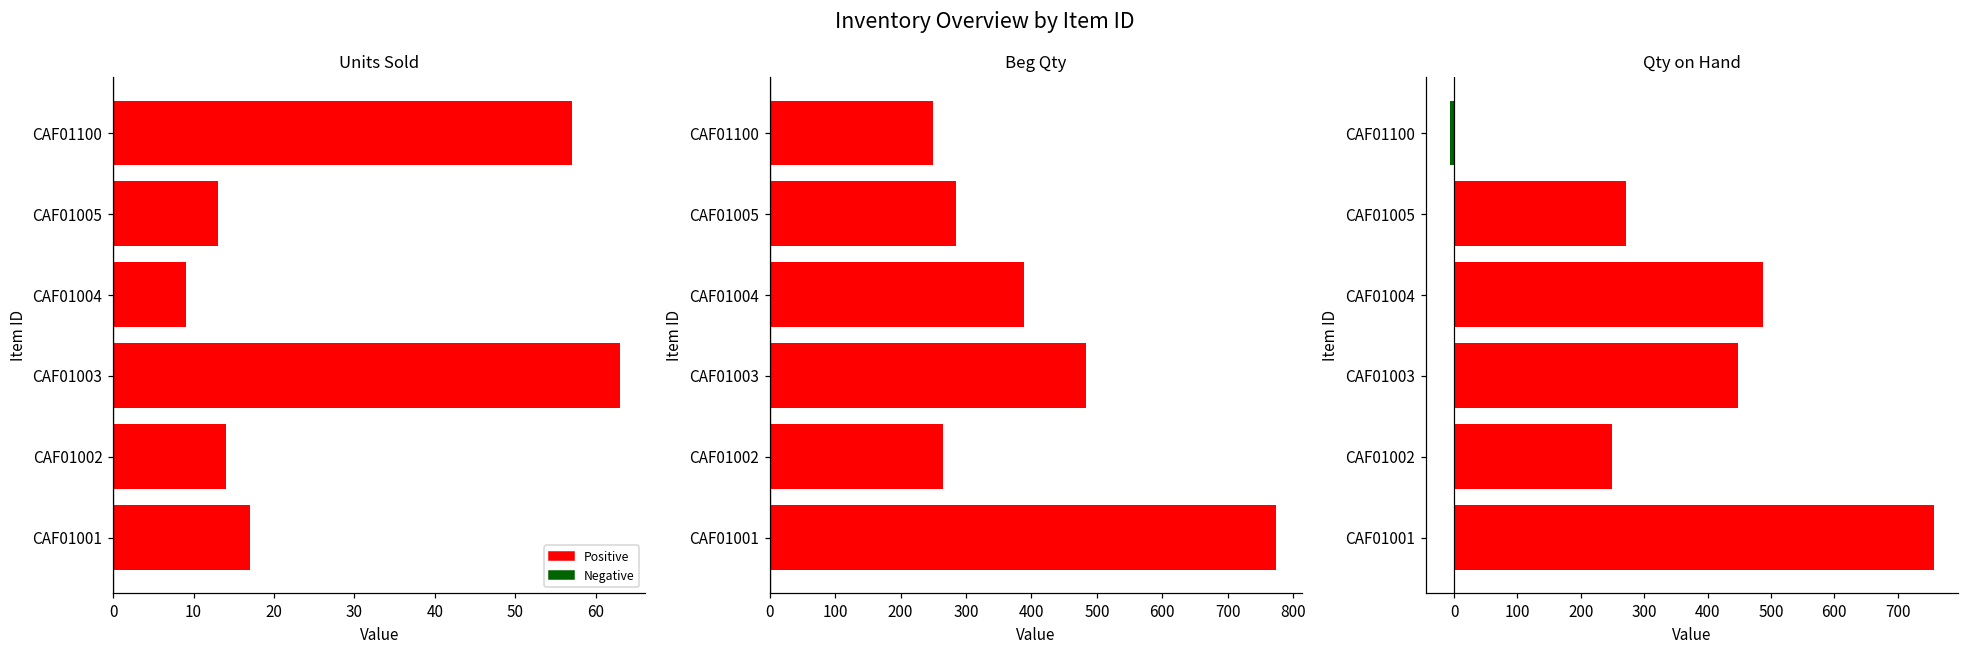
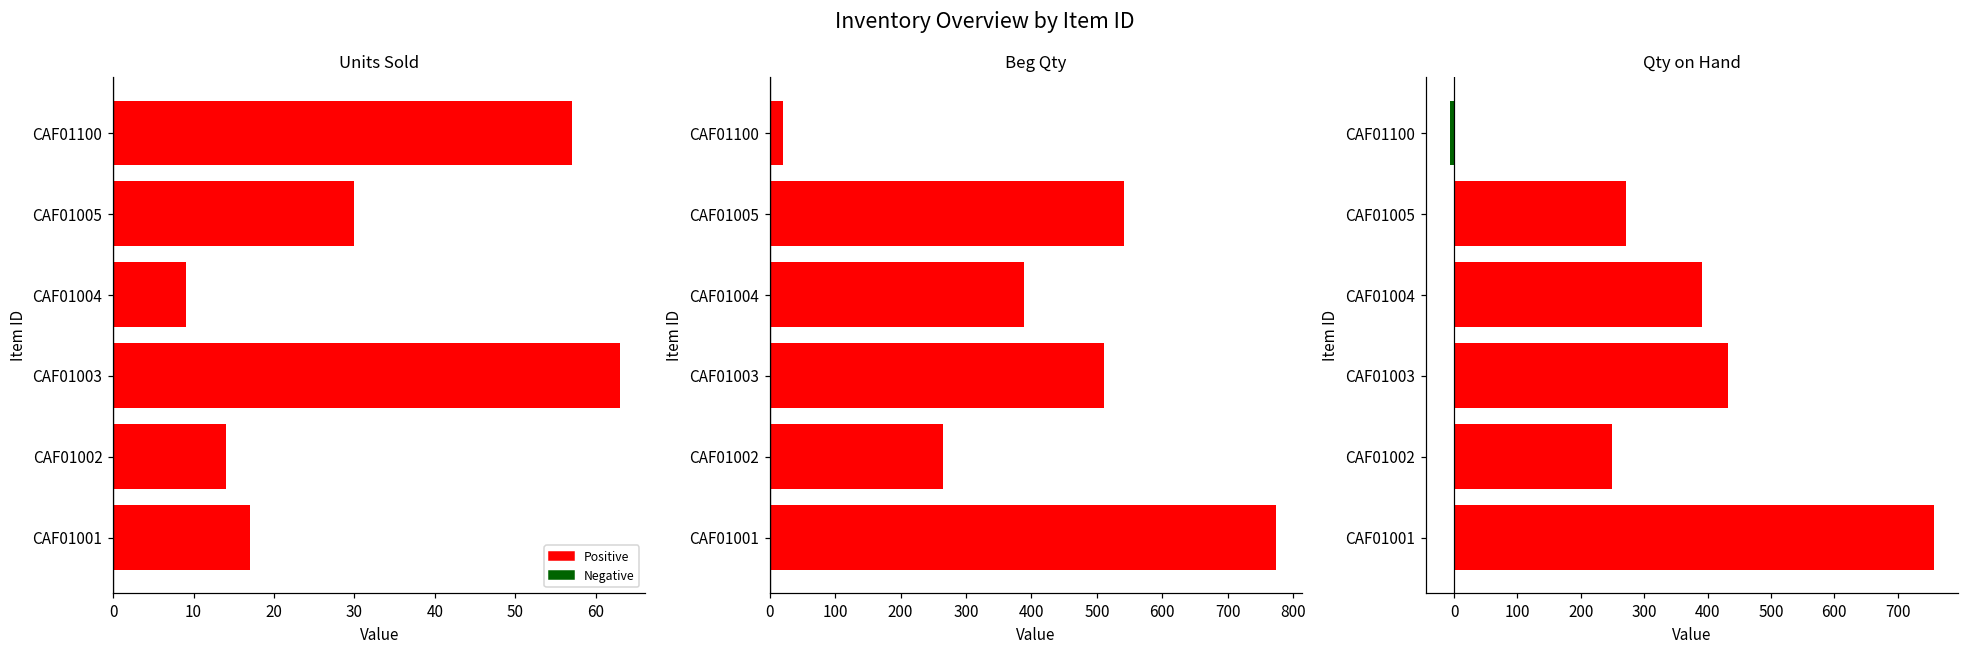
Units Sold, CAF01005: 13 -> 30
Beg Qty, CAF01100: 250 -> 20
Beg Qty, CAF01005: 290 -> 540
Beg Qty, CAF01003: 480 -> 510
Qty on Hand, CAF01004: 490 -> 390
Qty on Hand, CAF01003: 450 -> 430
